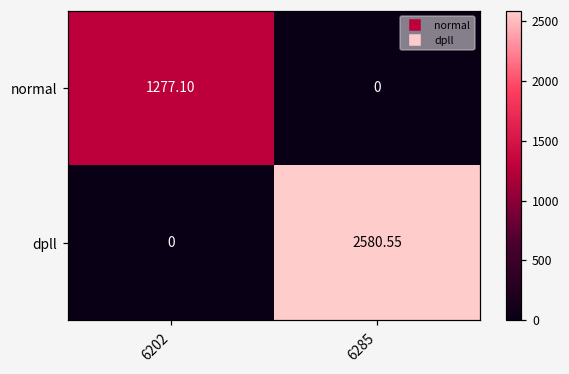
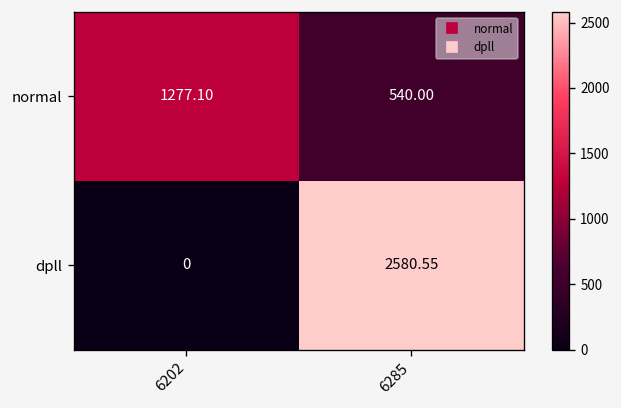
normal, 6285: 0 -> 540.00
